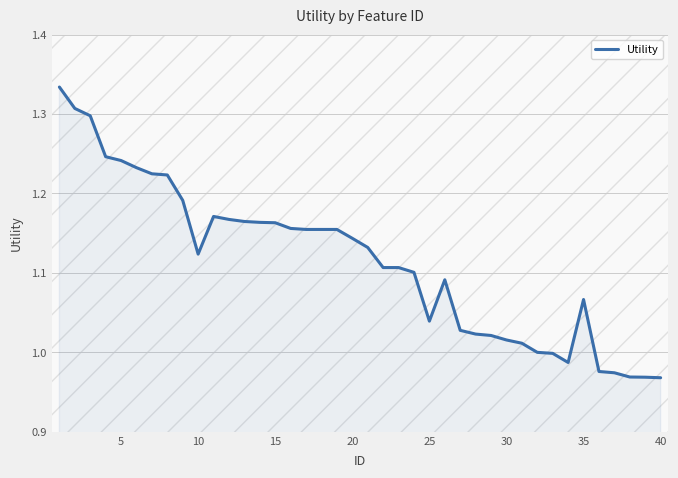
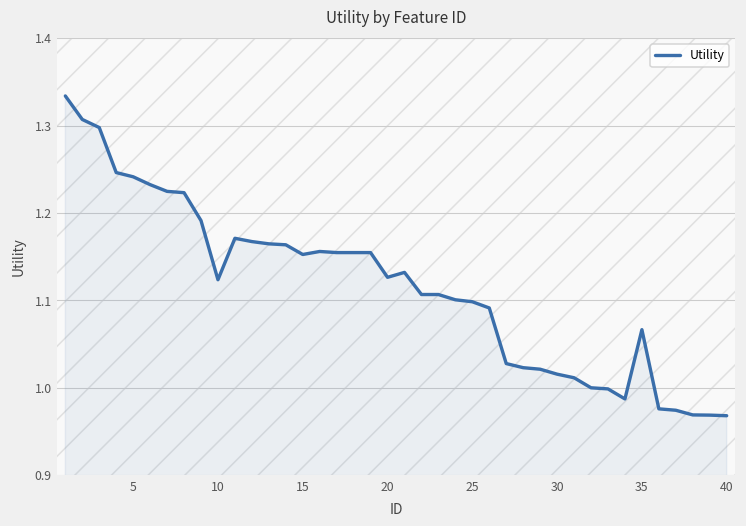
15: 1.16 -> 1.15
20: 1.14 -> 1.13
25: 1.04 -> 1.10
